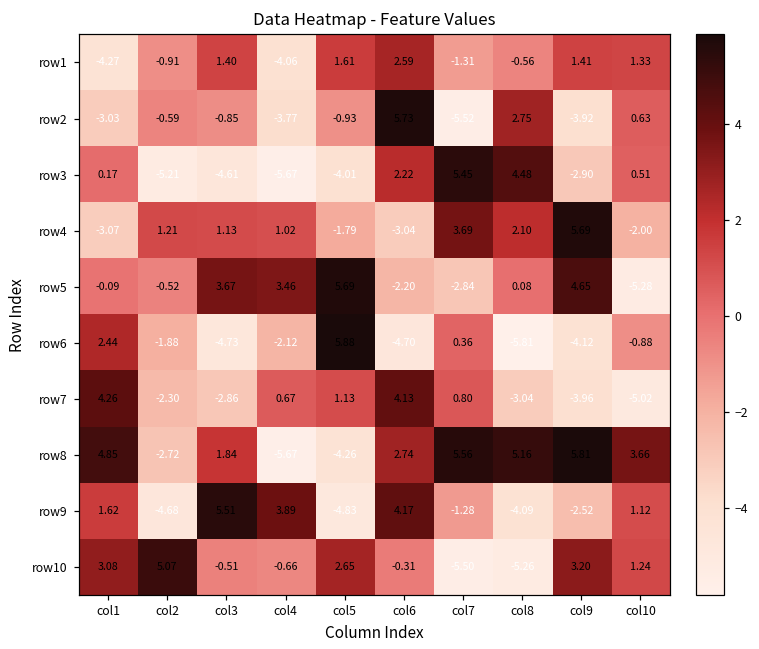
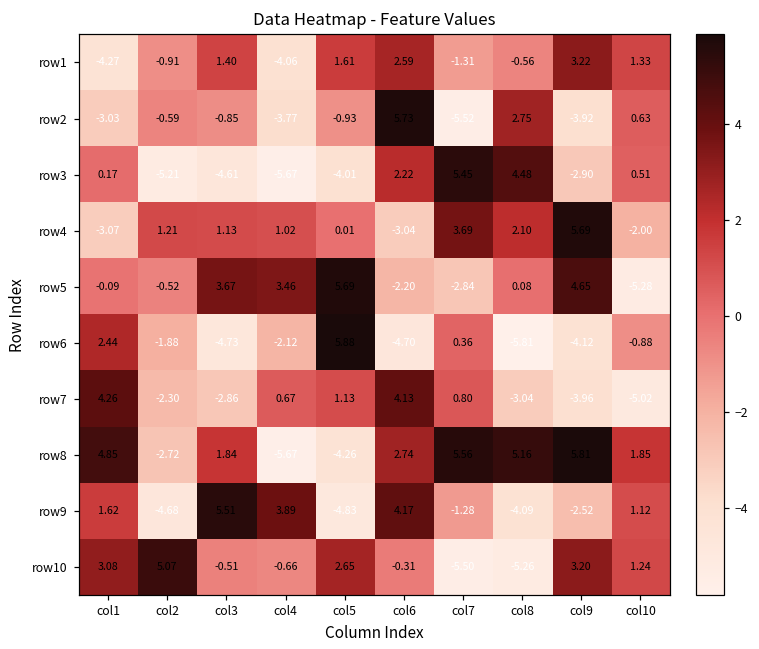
row1, col9: 1.41 -> 3.22
row4, col5: -1.79 -> 0.01
row8, col10: 3.66 -> 1.85
